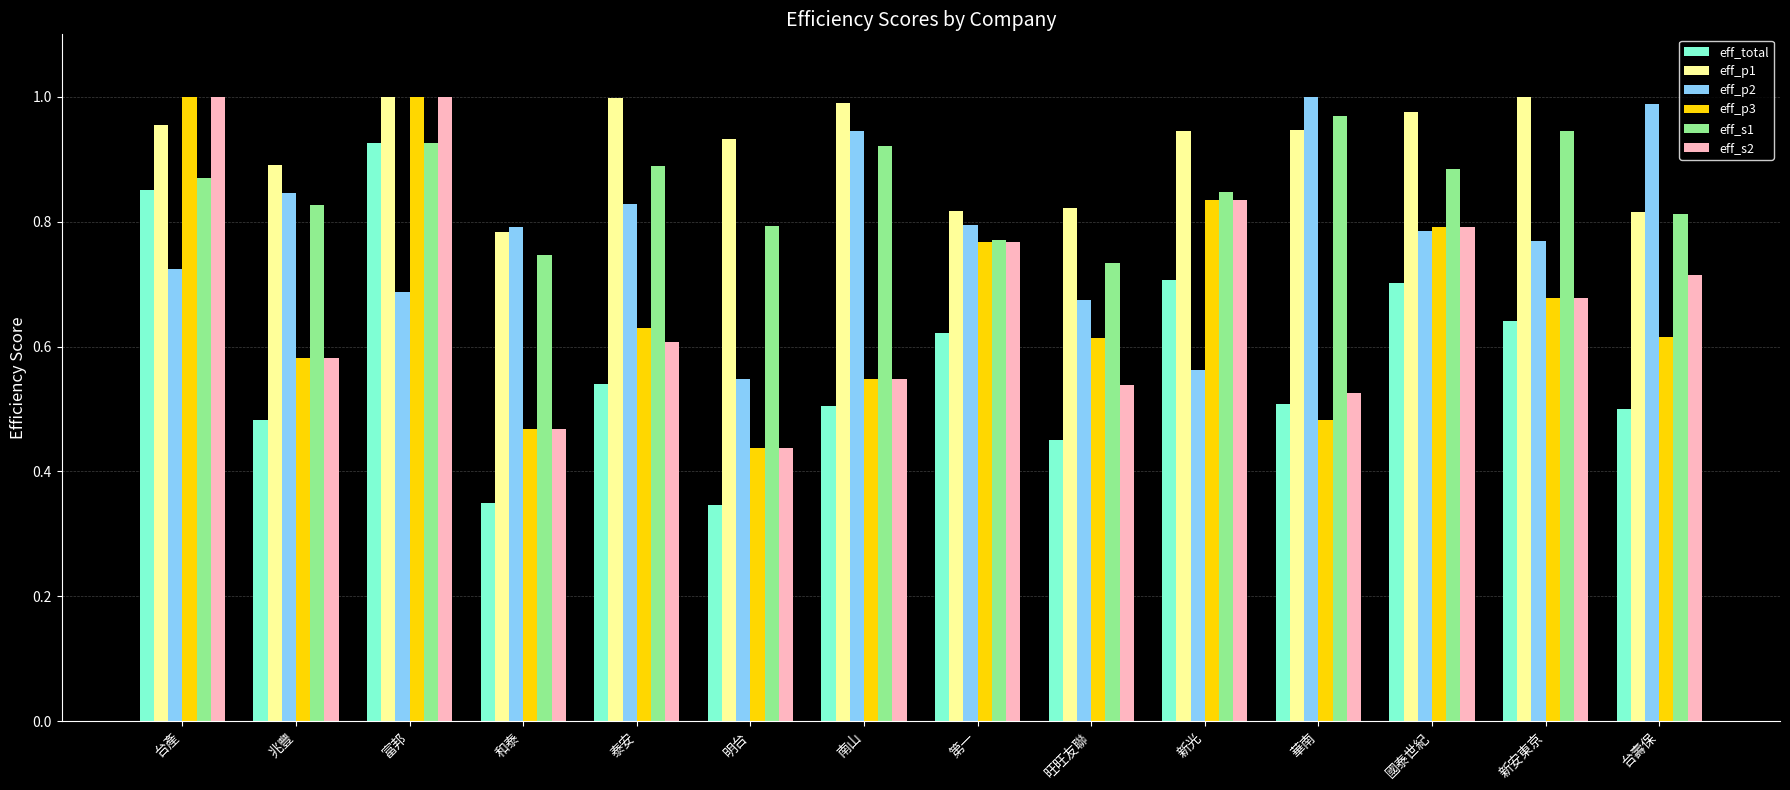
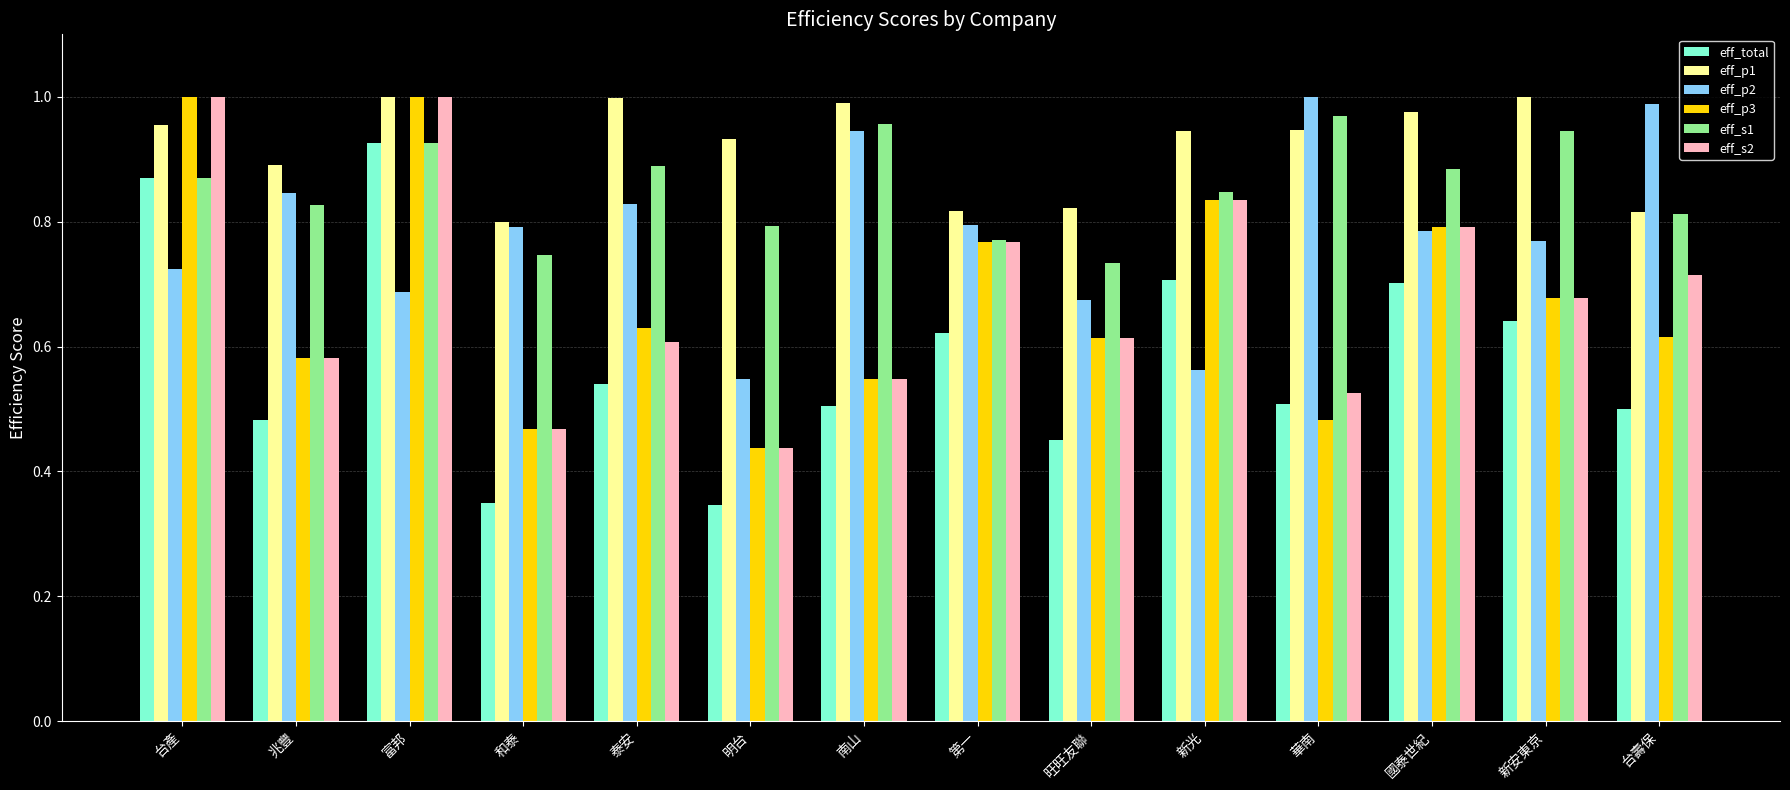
eff_total, 台產: 0.85 -> 0.87
eff_p1, 和泰: 0.78 -> 0.80
eff_s1, 南山: 0.92 -> 0.96
eff_s2, 旺旺友聯: 0.54 -> 0.61
